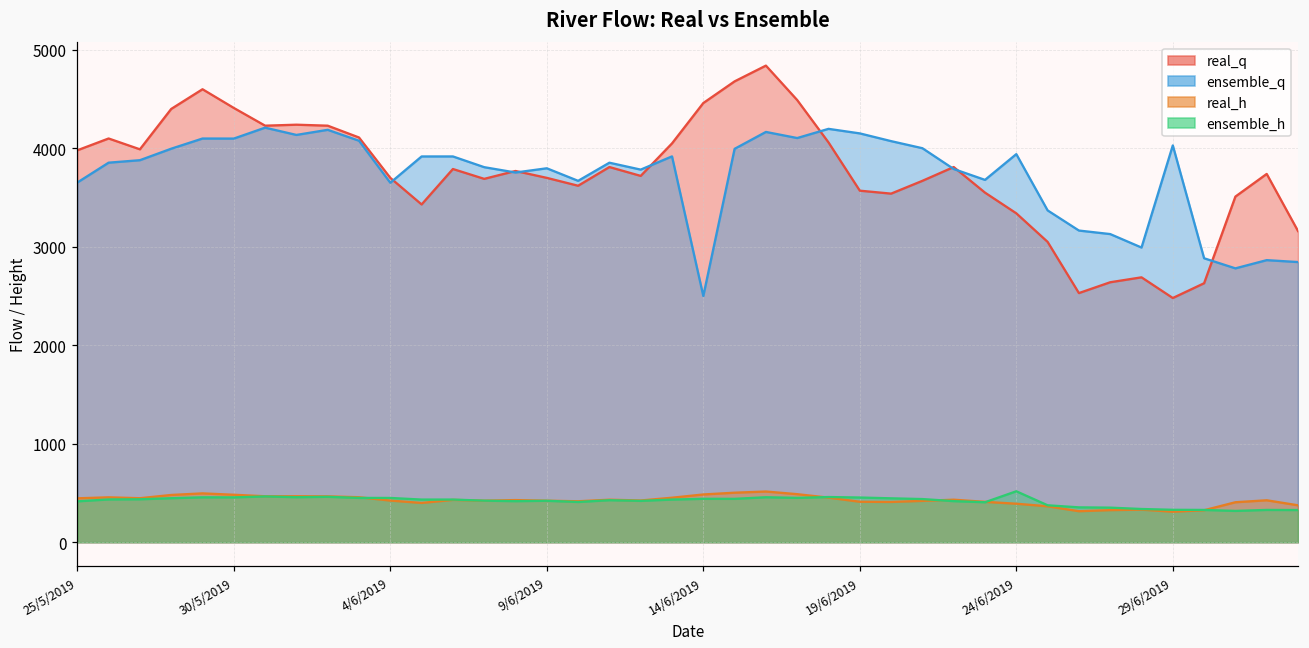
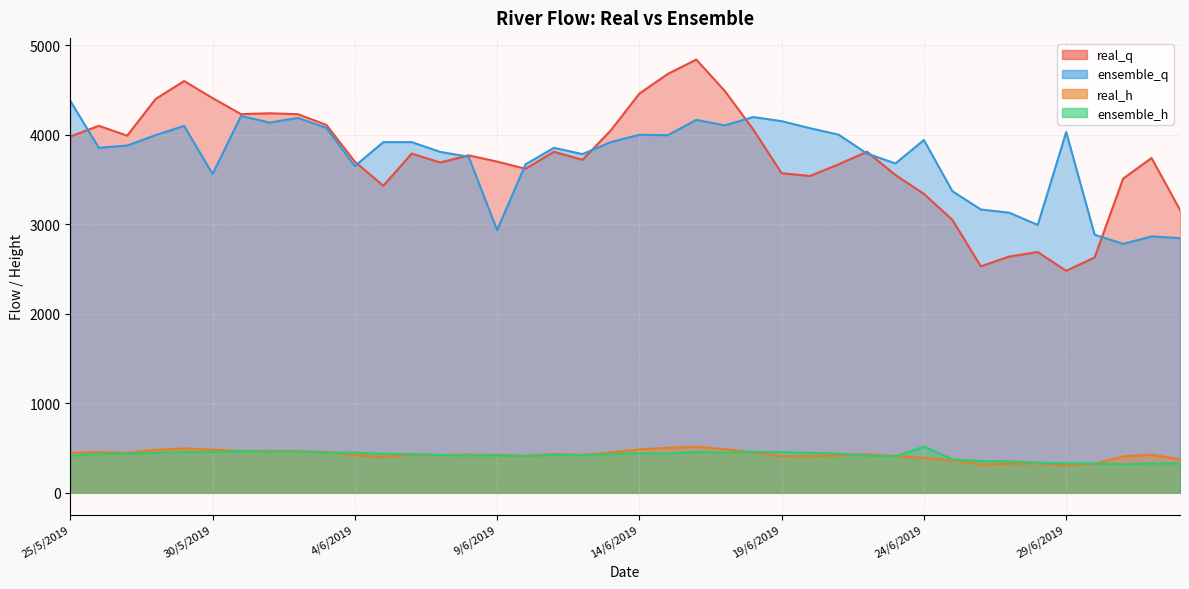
ensemble_q, 25/5/2019: 3700 -> 4400
ensemble_q, 30/5/2019: 4100 -> 3600
ensemble_q, 9/6/2019: 3800 -> 2900
ensemble_q, 14/6/2019: 2500 -> 4000
